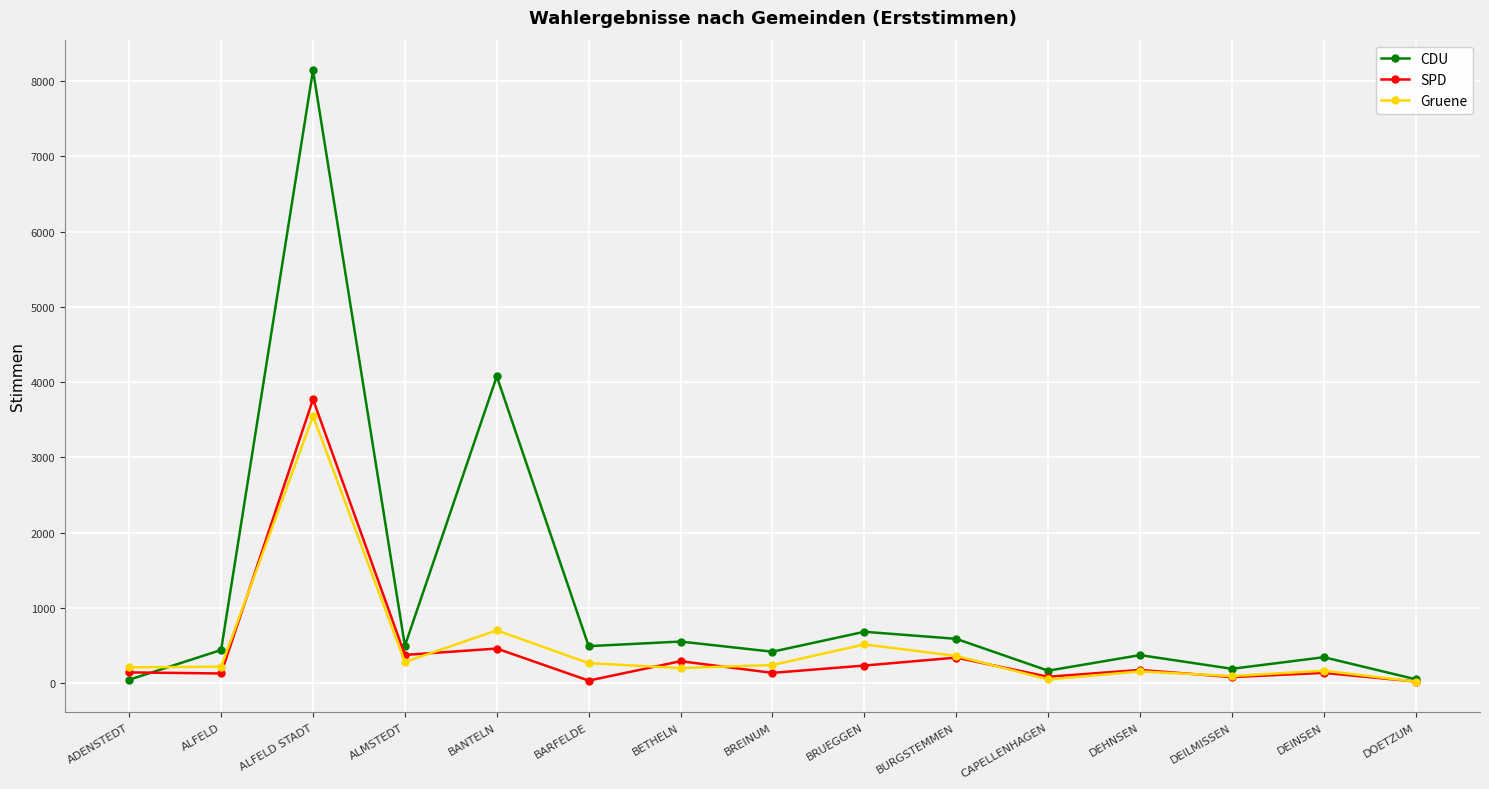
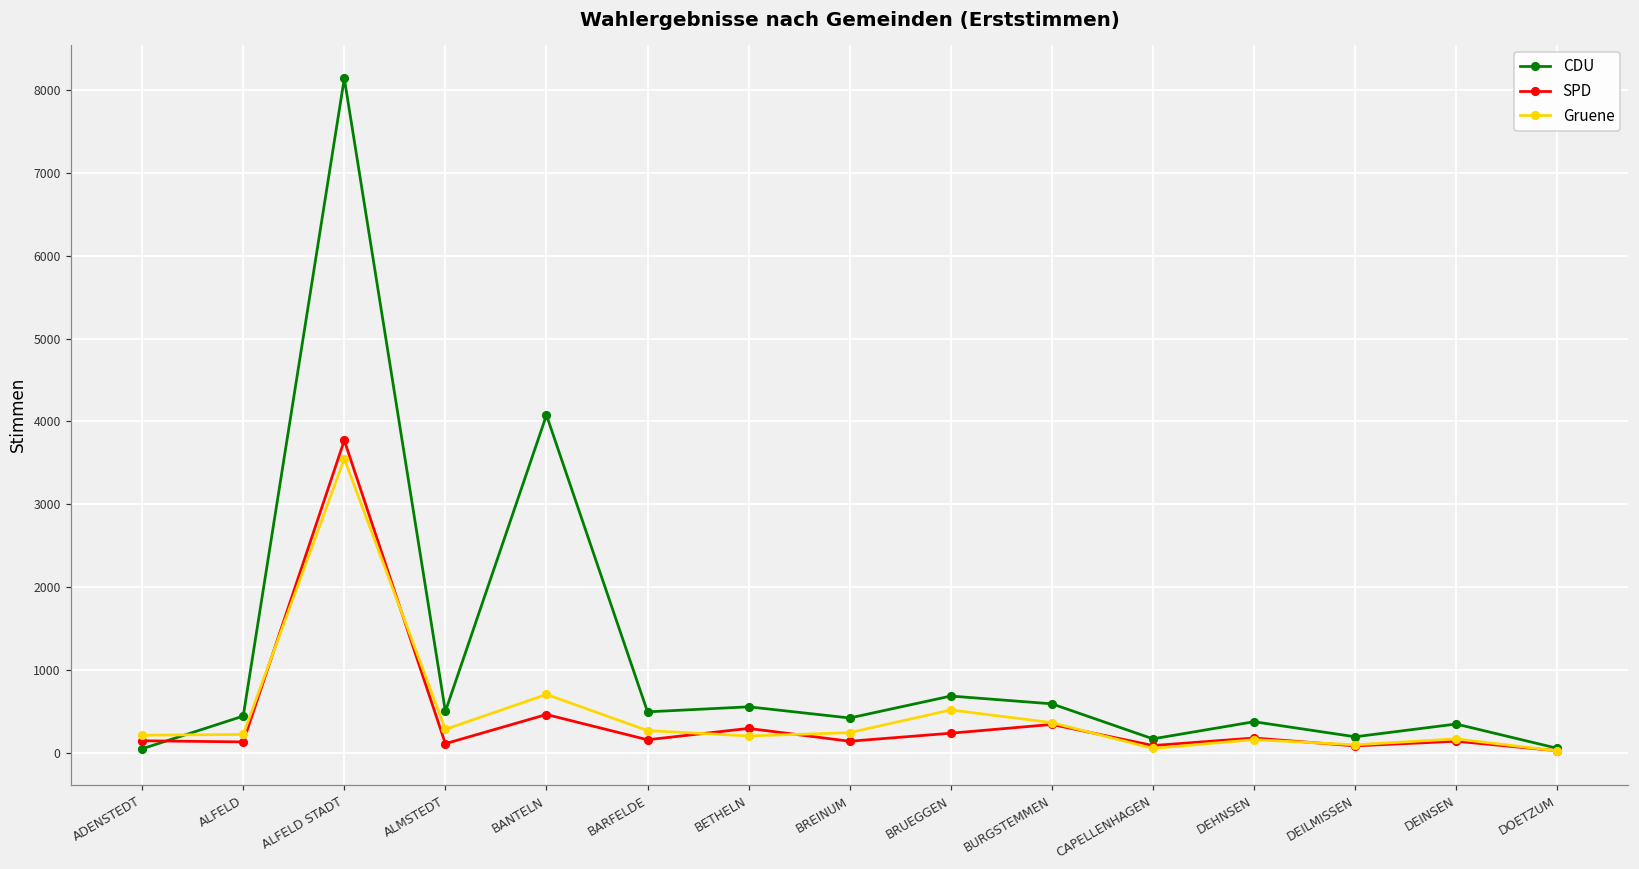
SPD, ALMSTEDT: 400 -> 100
SPD, BARFELDE: 0 -> 200
